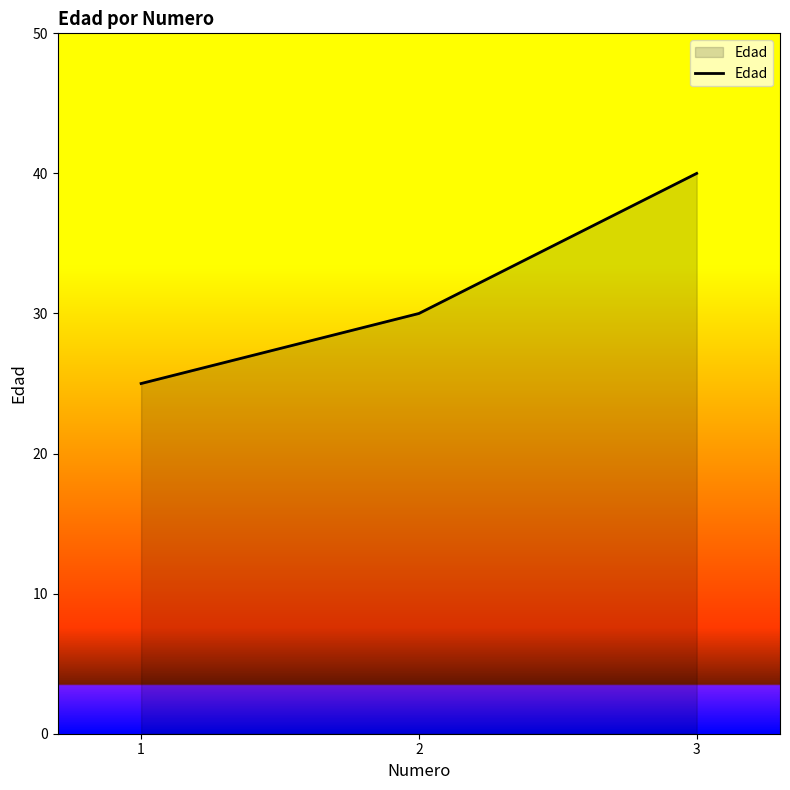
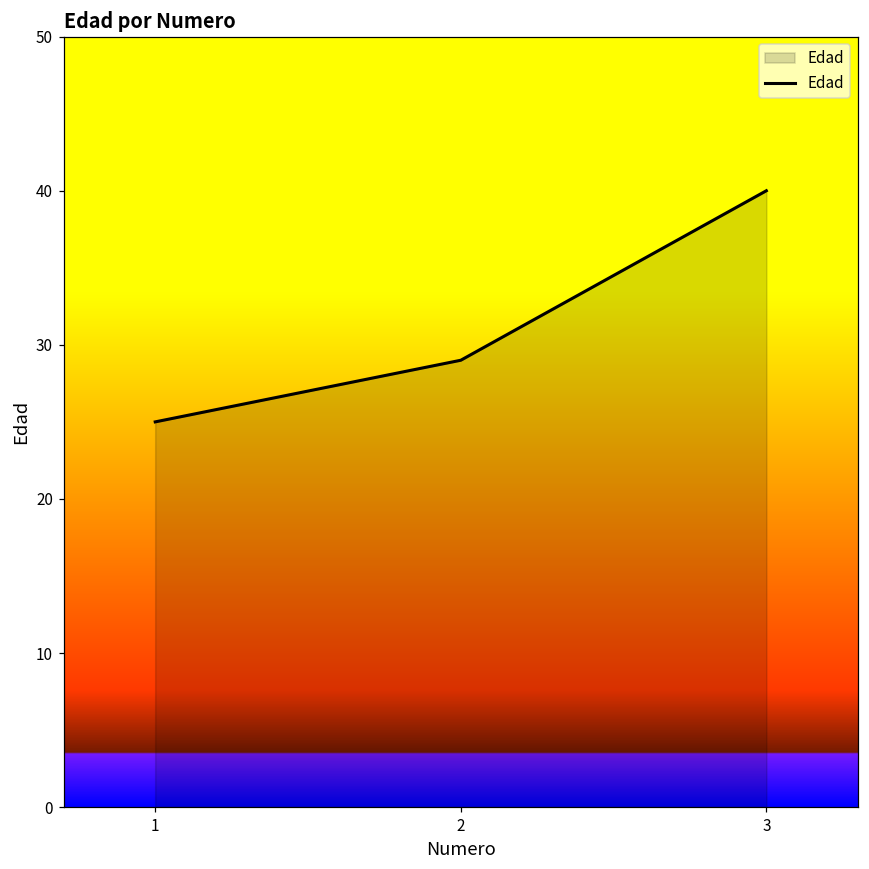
2: 30 -> 29
